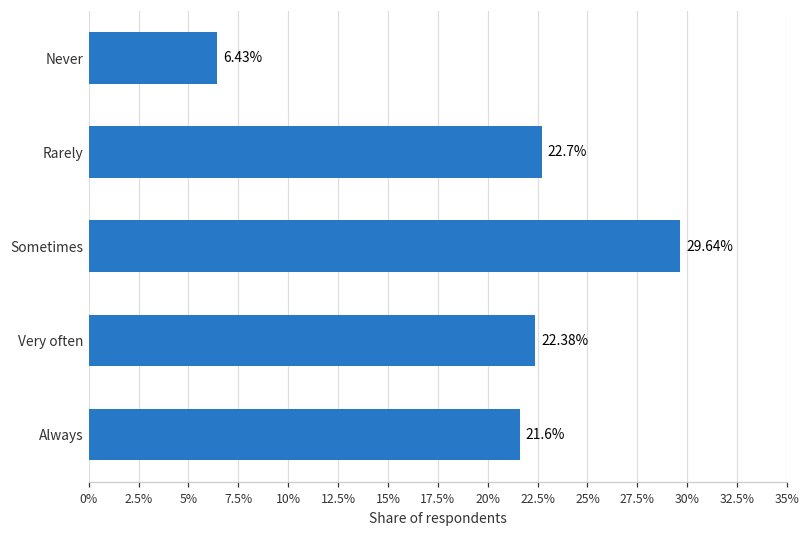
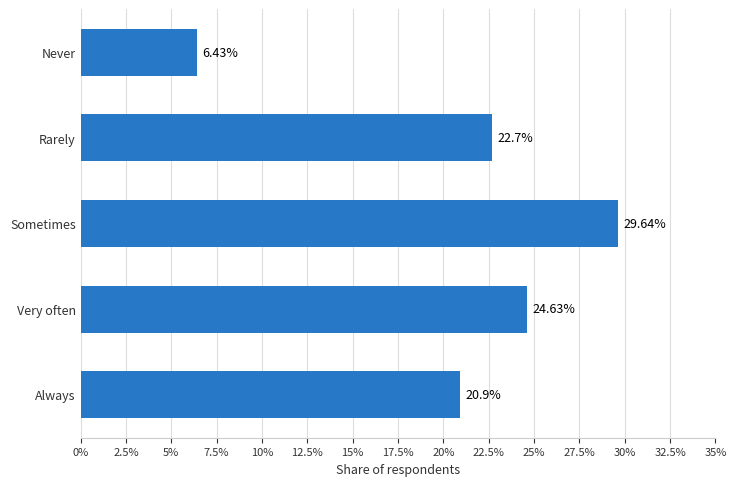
Very often: 22.38% -> 24.63%
Always: 21.6% -> 20.9%
